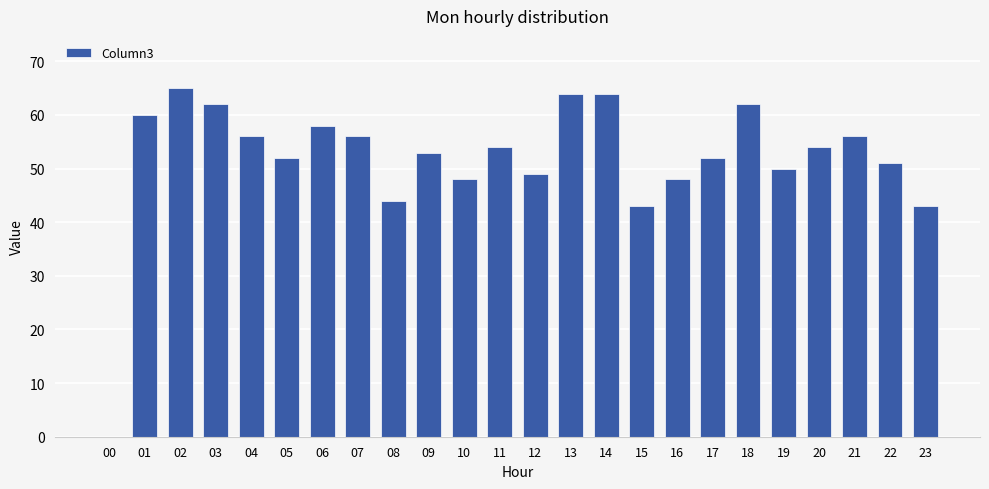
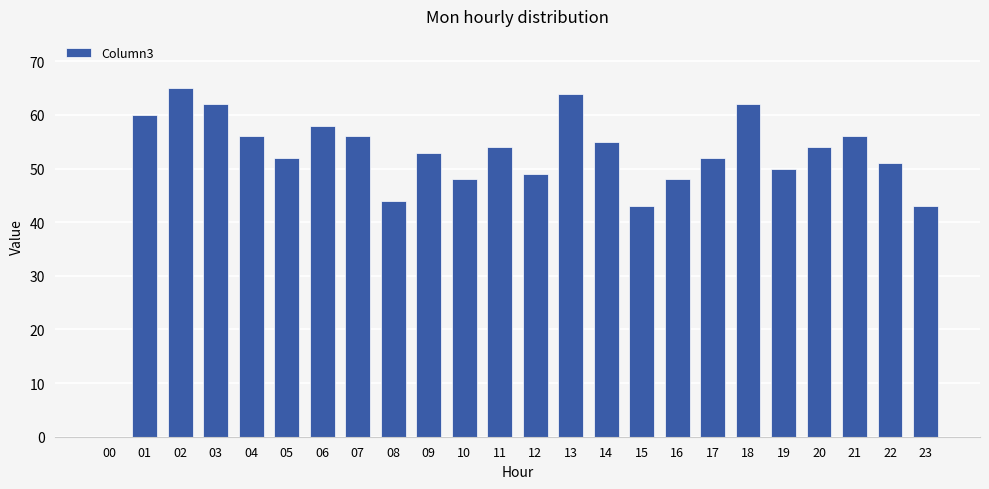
14: 64 -> 55
